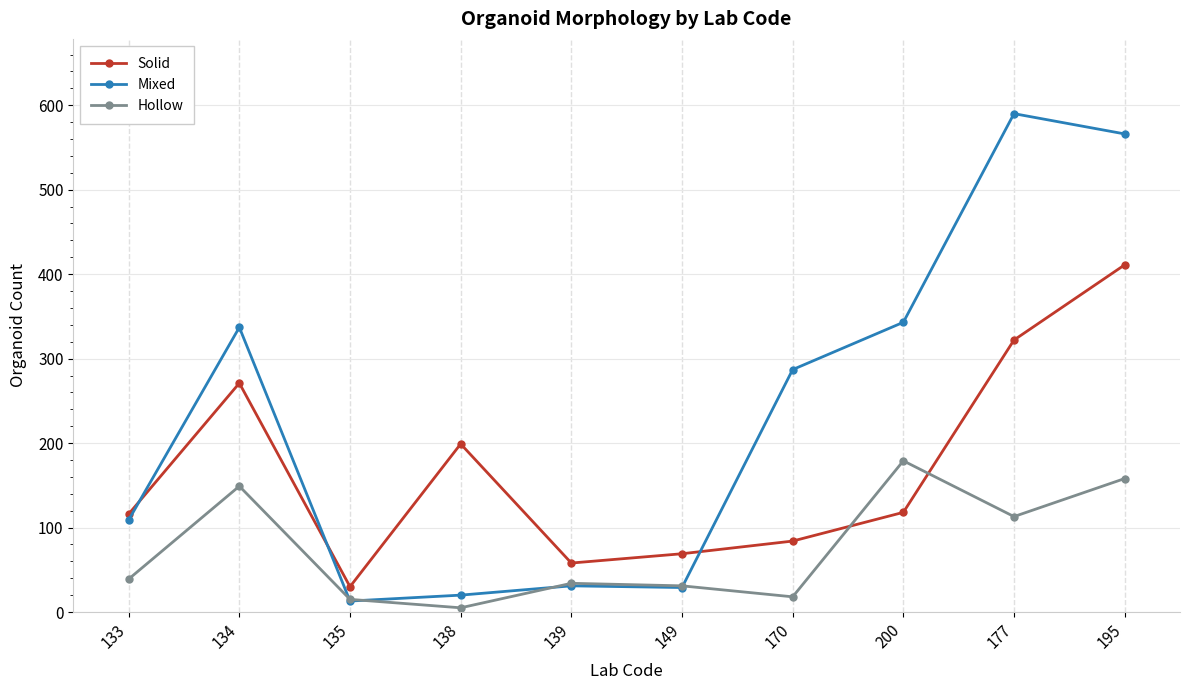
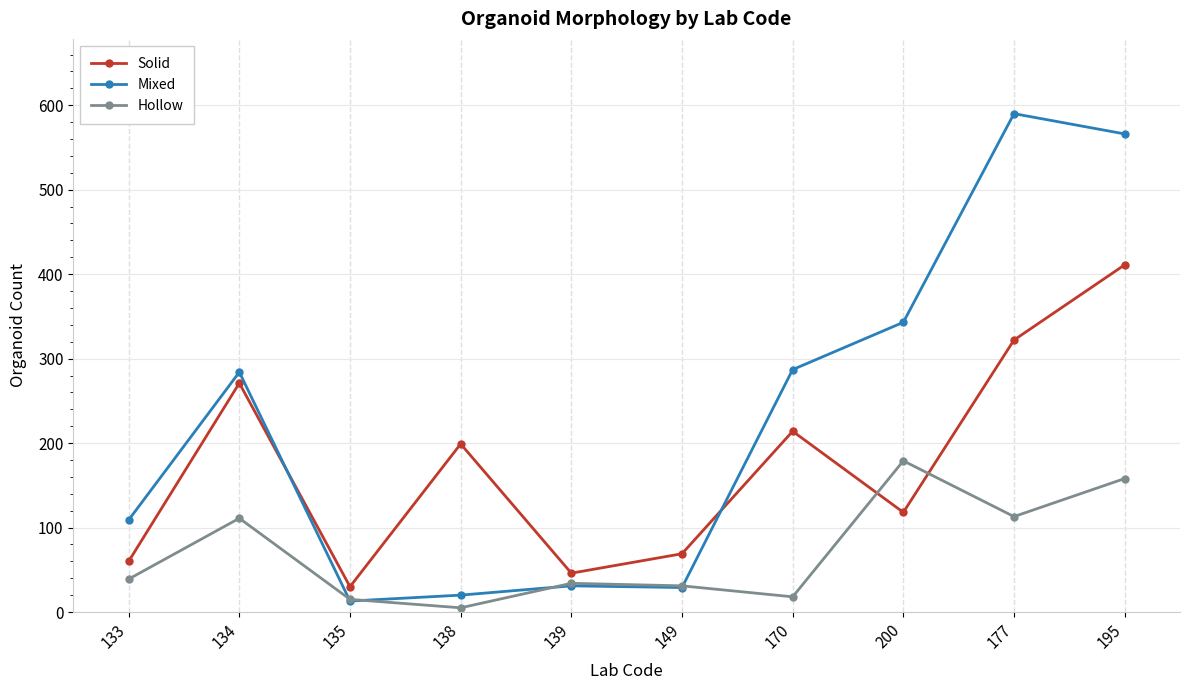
Solid, 133: 120 -> 60
Mixed, 134: 340 -> 280
Hollow, 134: 150 -> 110
Solid, 139: 60 -> 50
Solid, 170: 80 -> 210
